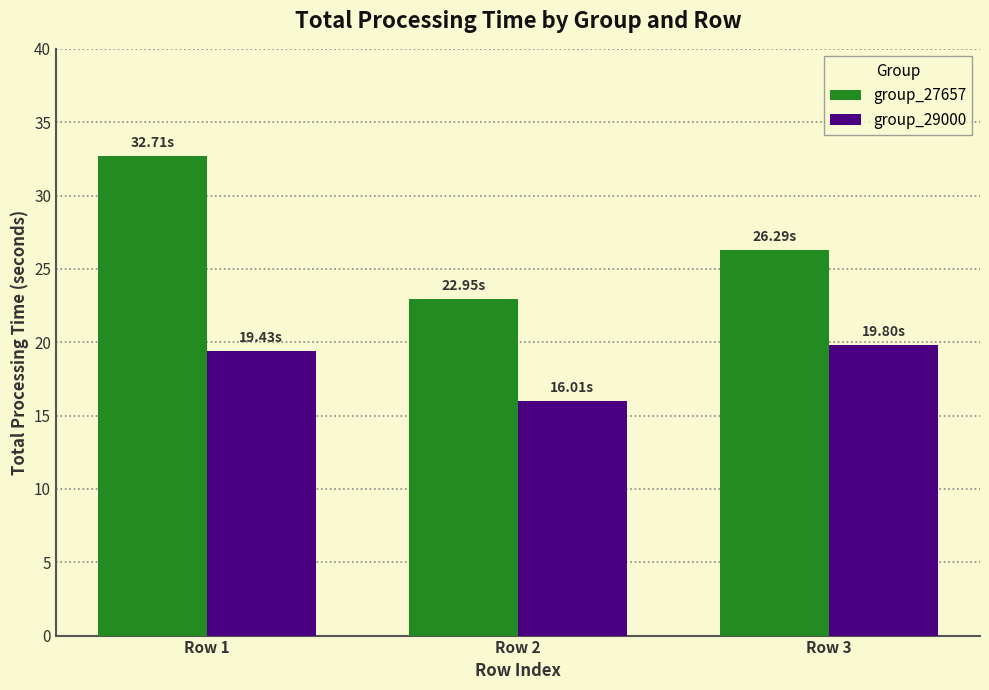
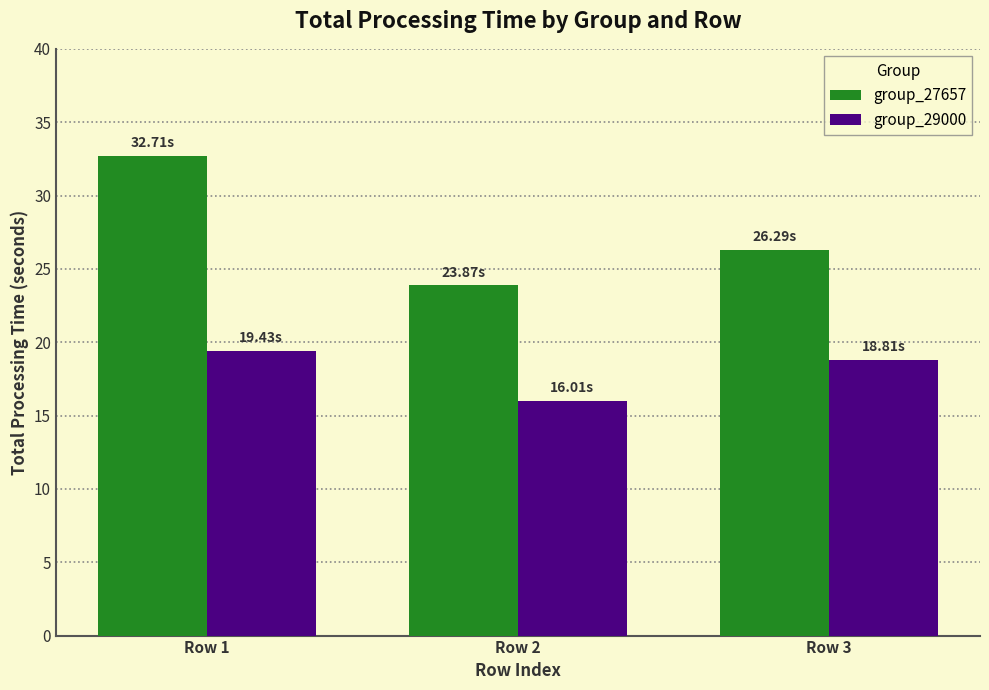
group_27657, Row 2: 22.95s -> 23.87s
group_29000, Row 3: 19.80s -> 18.81s
